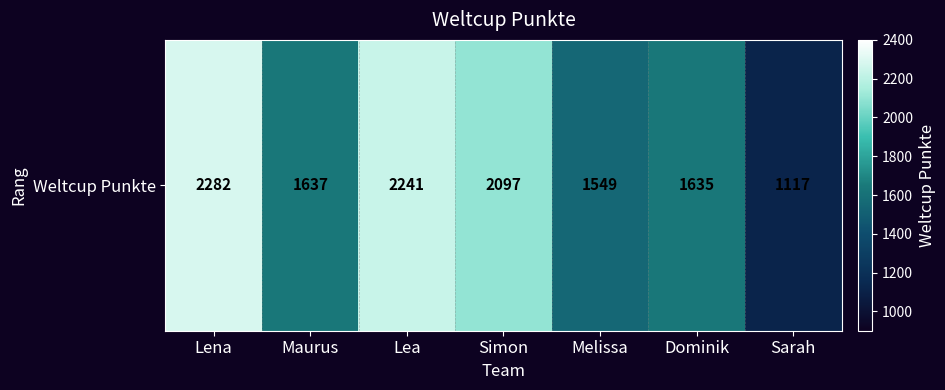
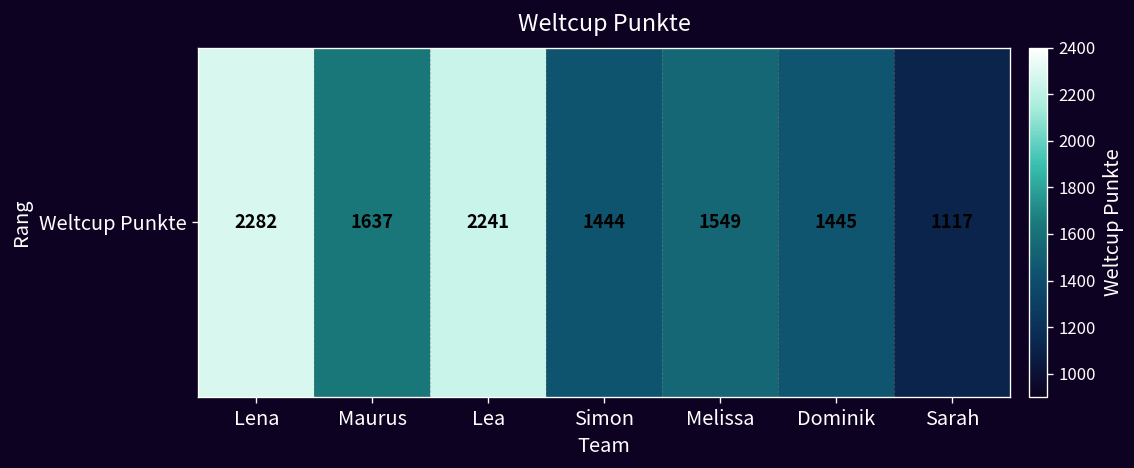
Weltcup Punkte, Simon: 2097 -> 1444
Weltcup Punkte, Dominik: 1635 -> 1445
